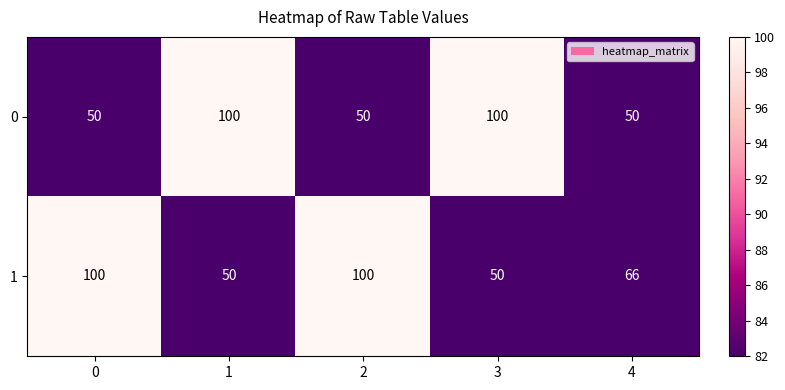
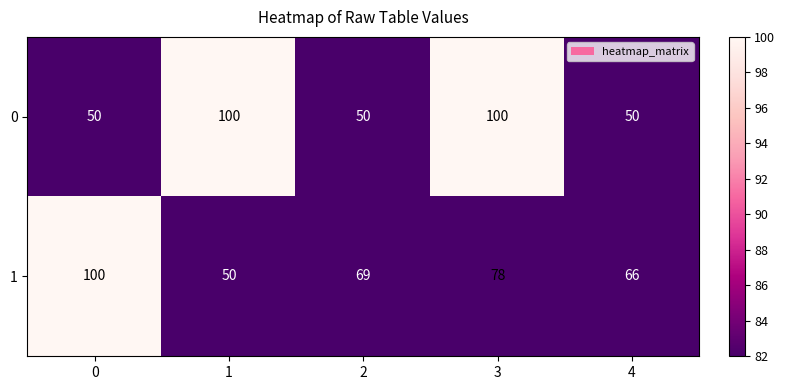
1, 2: 100 -> 69
1, 3: 50 -> 78
